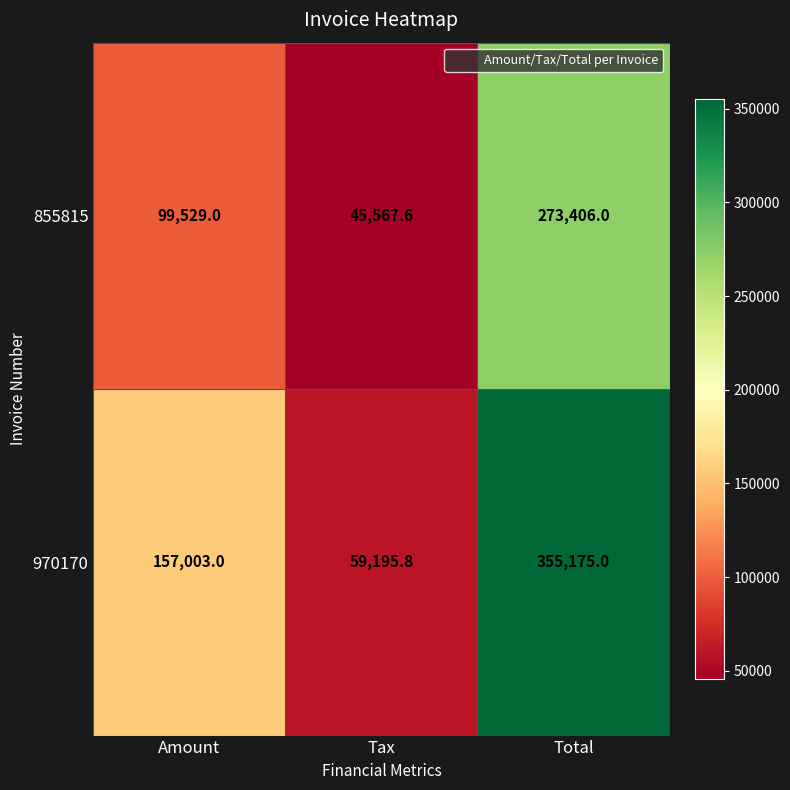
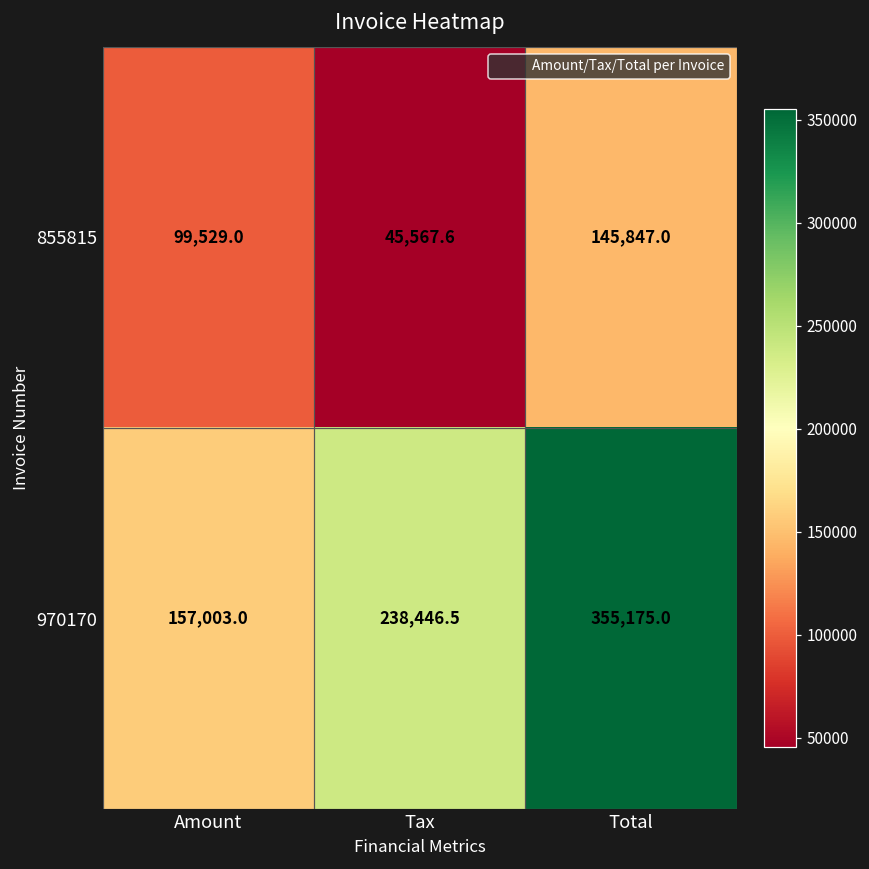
855815, Total: 273,406.0 -> 145,847.0
970170, Tax: 59,195.8 -> 238,446.5
